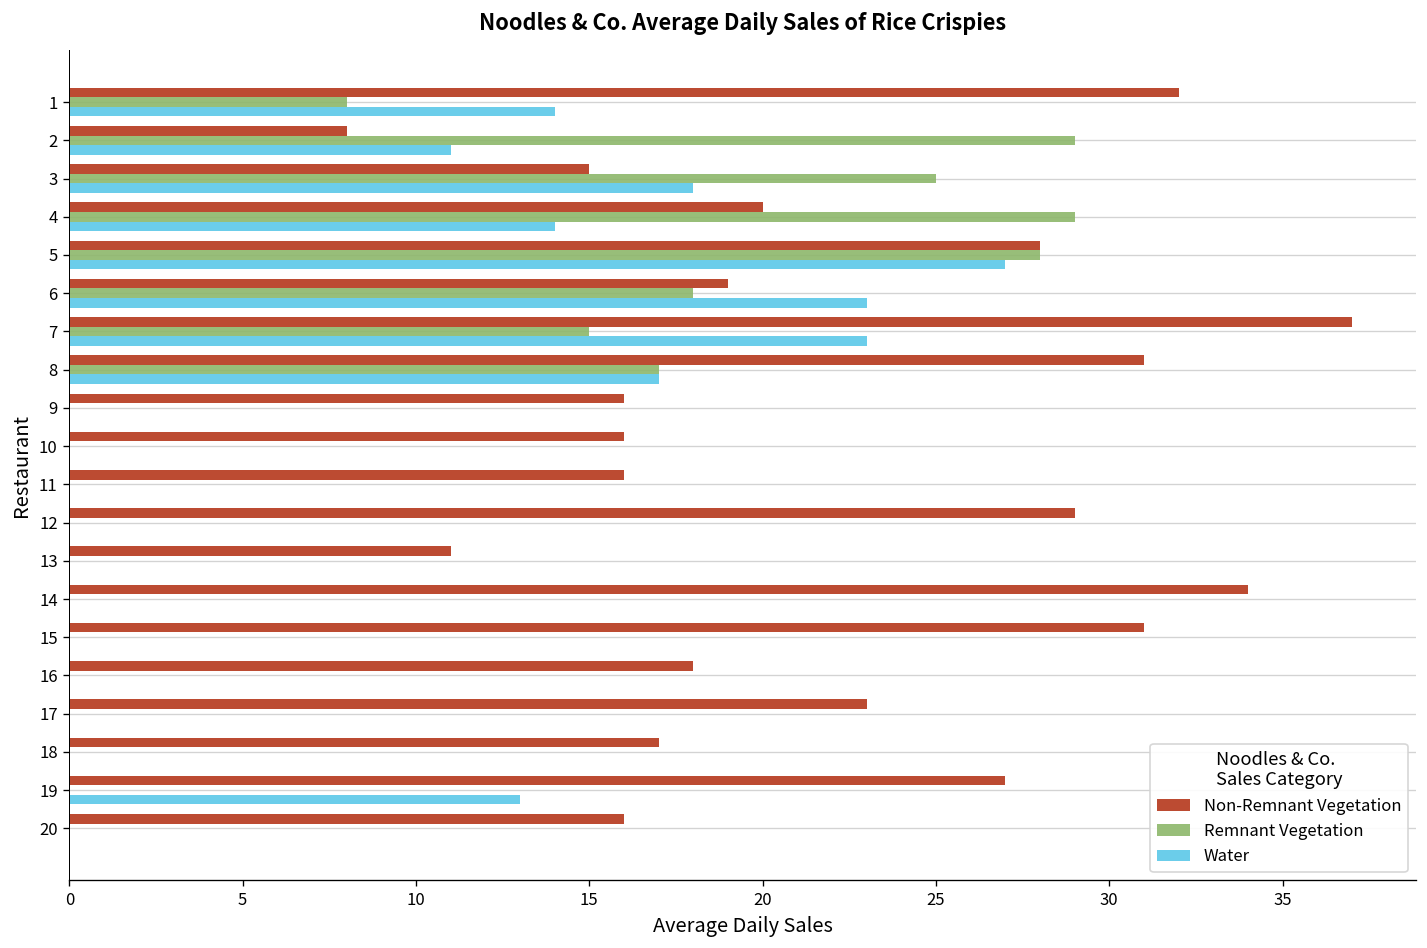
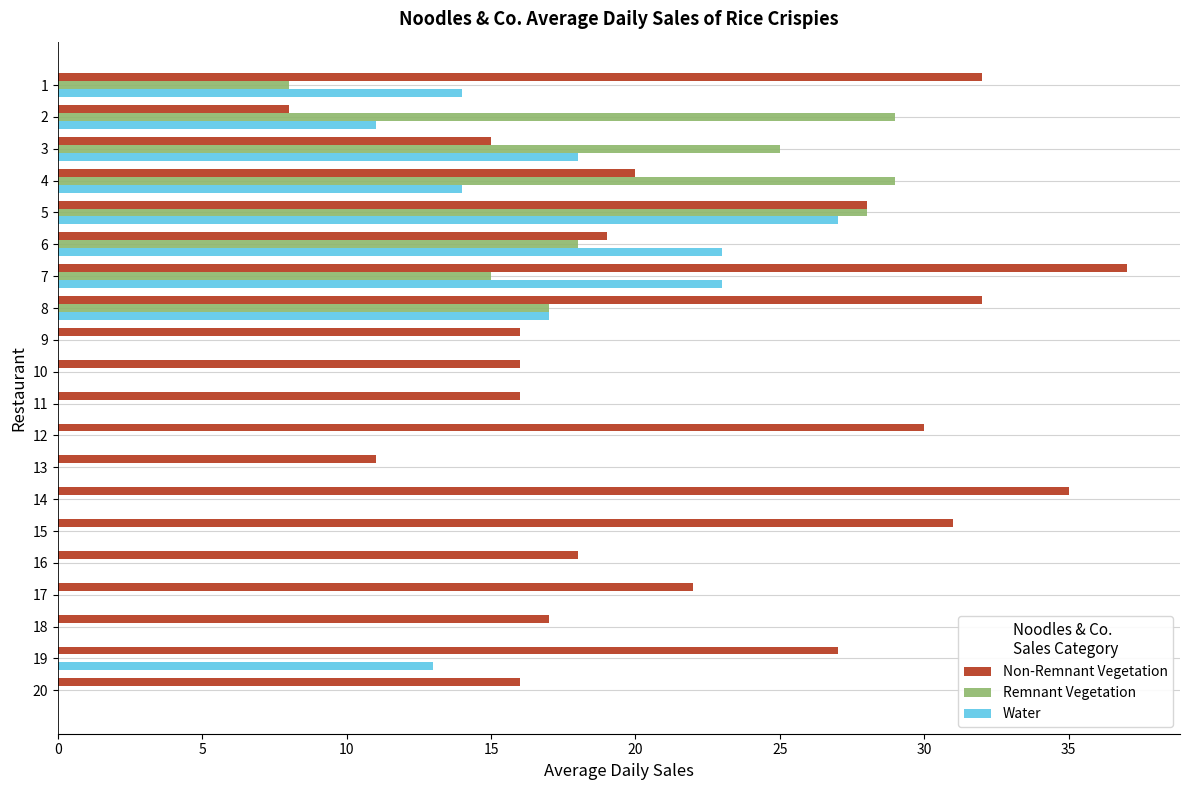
Non-Remnant Vegetation, 8: 31 -> 32
Non-Remnant Vegetation, 12: 29 -> 30
Non-Remnant Vegetation, 14: 34 -> 35
Non-Remnant Vegetation, 17: 23 -> 22
